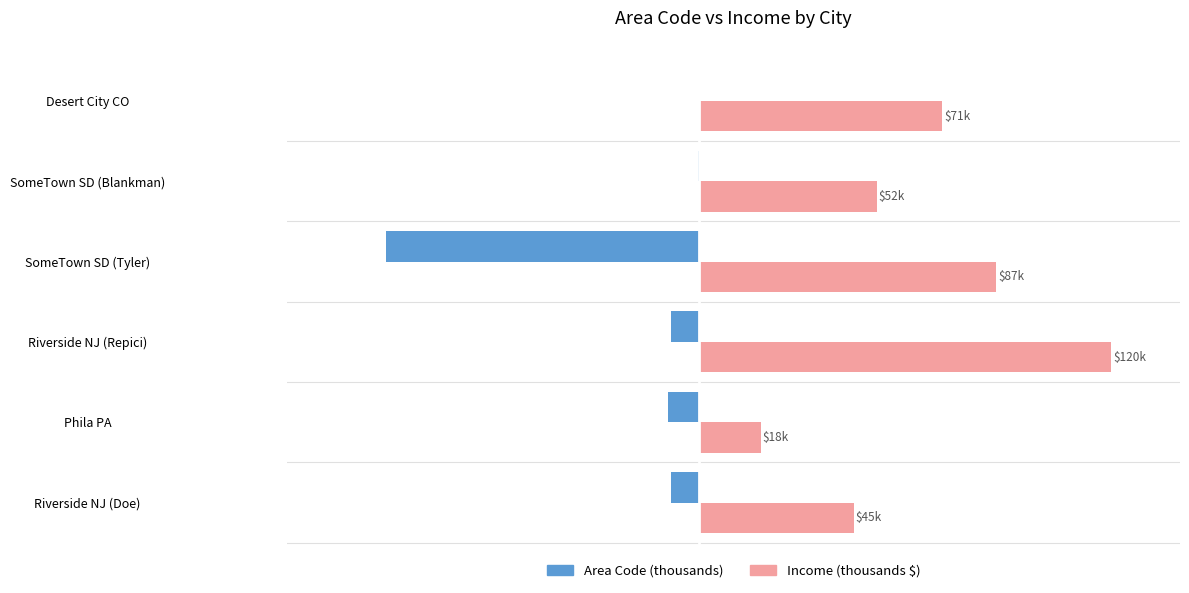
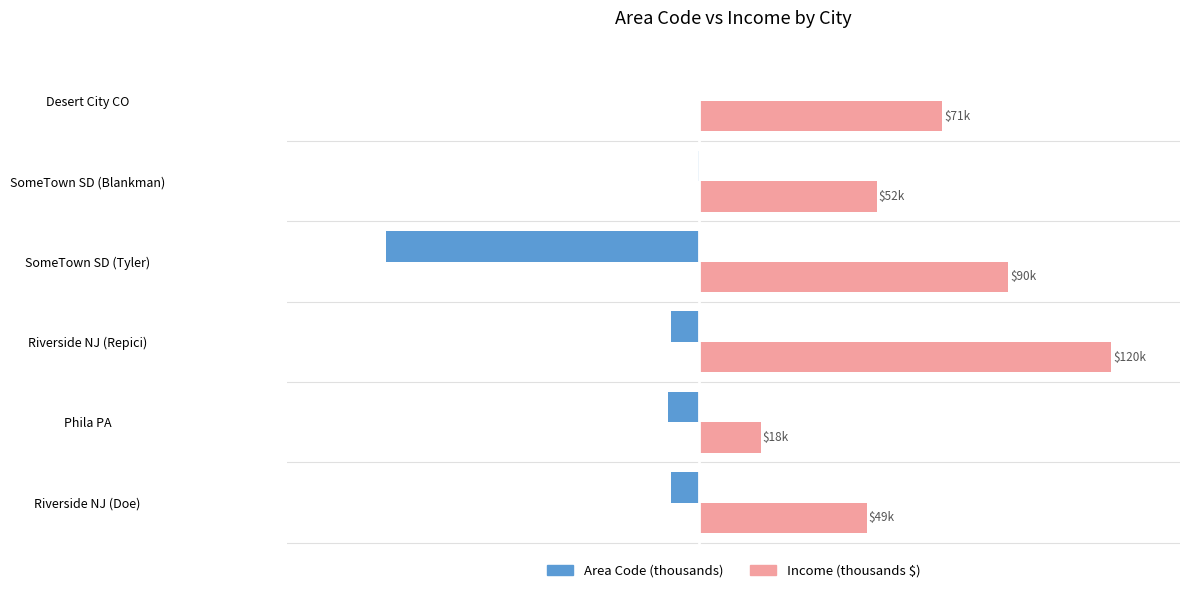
Income (thousands $), SomeTown SD (Tyler): $87k -> $90k
Income (thousands $), Riverside NJ (Doe): $45k -> $49k
